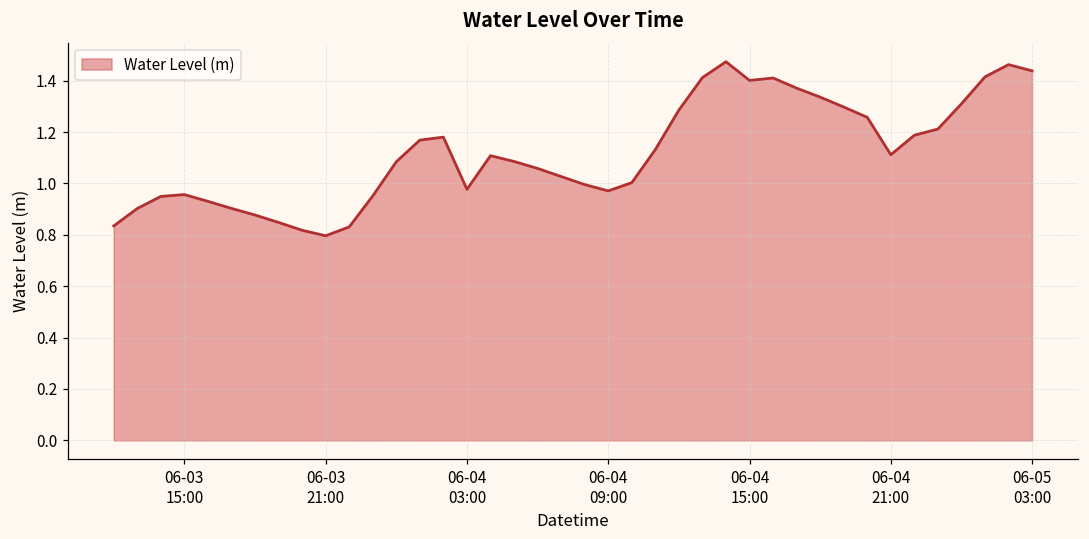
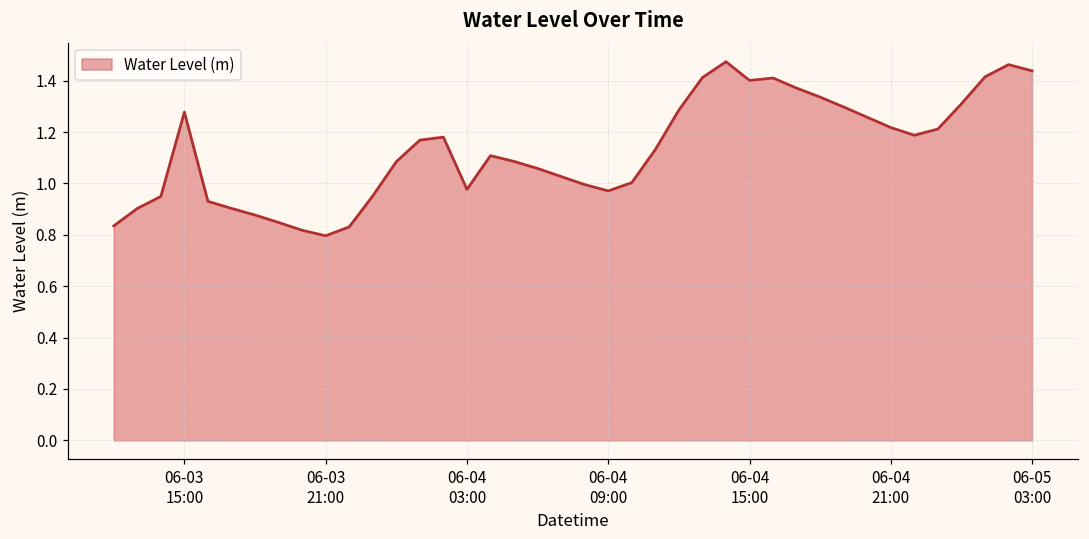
06-03 15:00: 0.96 -> 1.28
06-04 21:00: 1.11 -> 1.22
